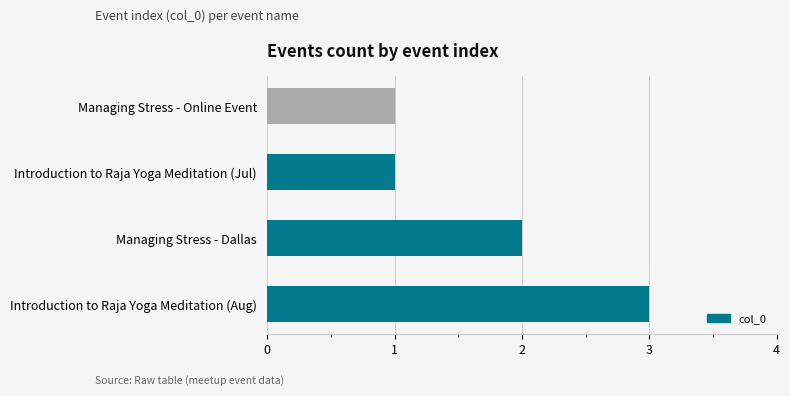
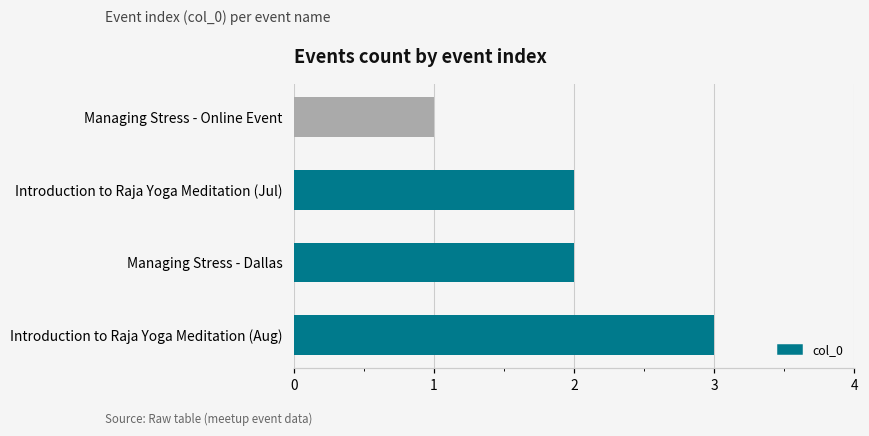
Introduction to Raja Yoga Meditation (Jul): 1 -> 2
